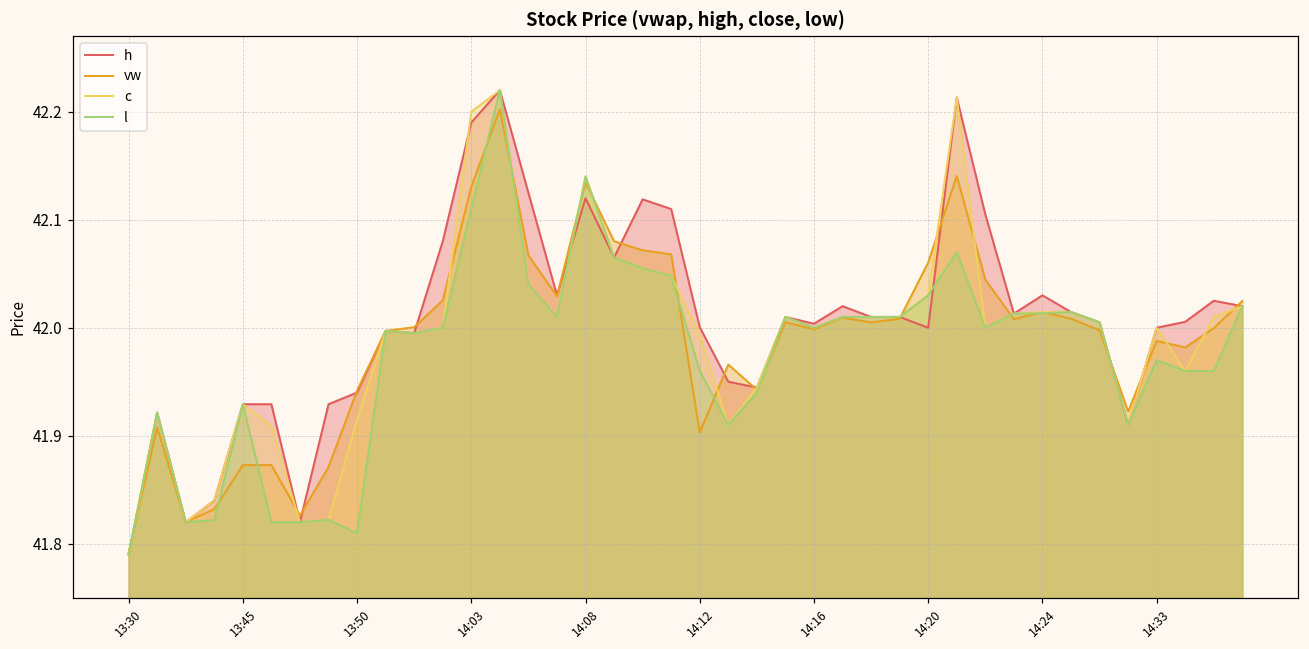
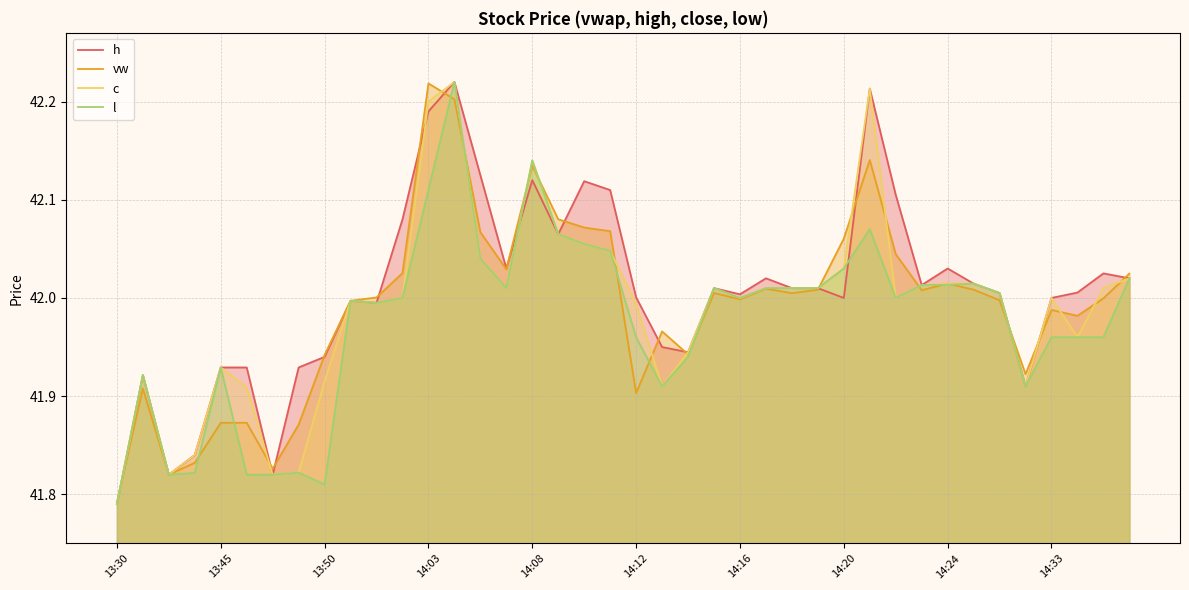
vw, 14:03: 42.13 -> 42.22
l, 14:33: 41.97 -> 41.96
